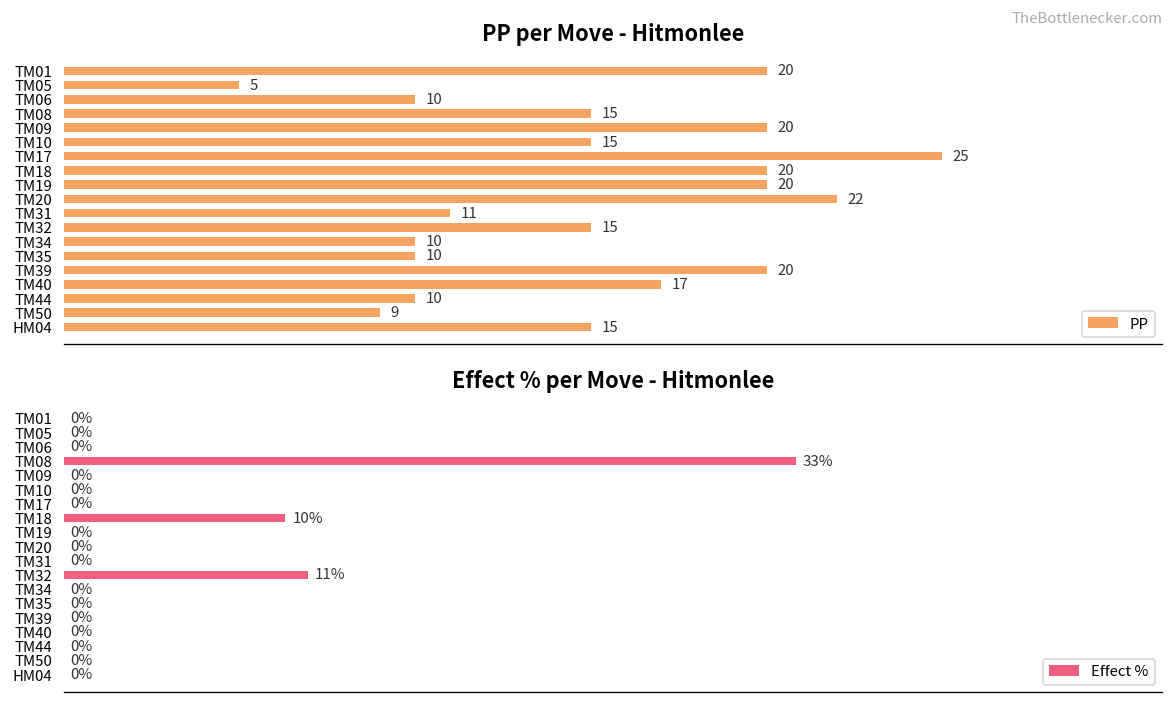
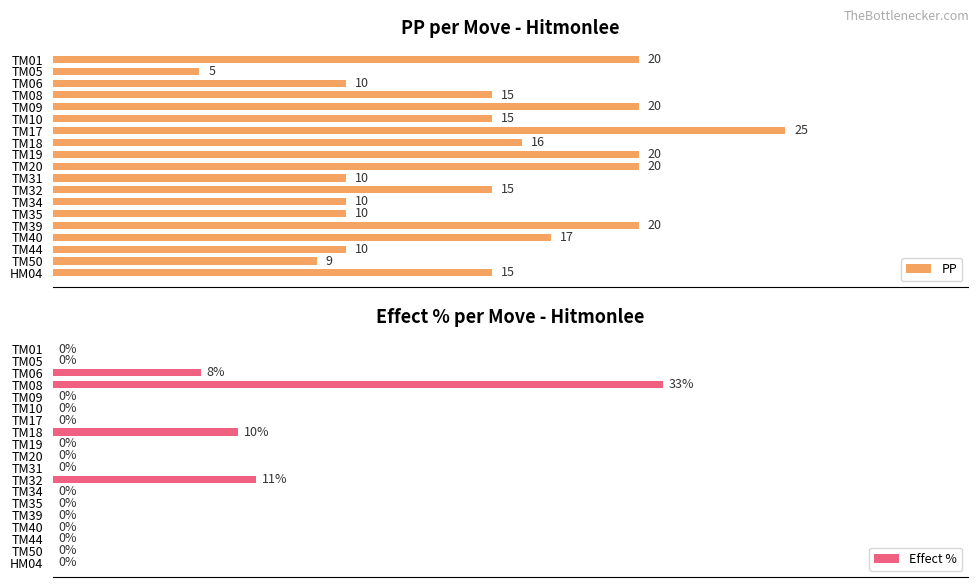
PP per Move - Hitmonlee, TM18: 20 -> 16
PP per Move - Hitmonlee, TM20: 22 -> 20
PP per Move - Hitmonlee, TM31: 11 -> 10
Effect % per Move - Hitmonlee, TM06: 0% -> 8%
